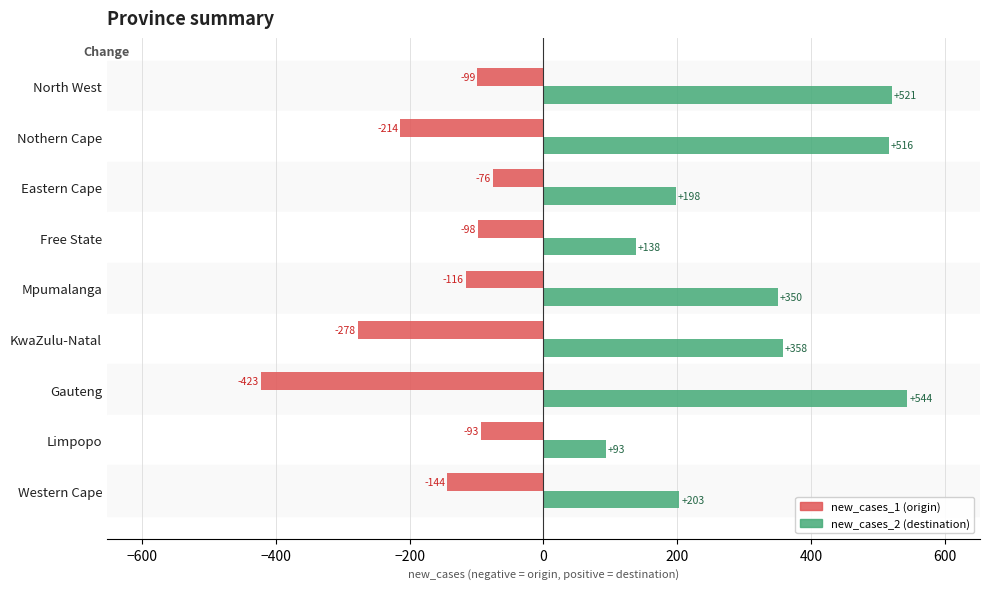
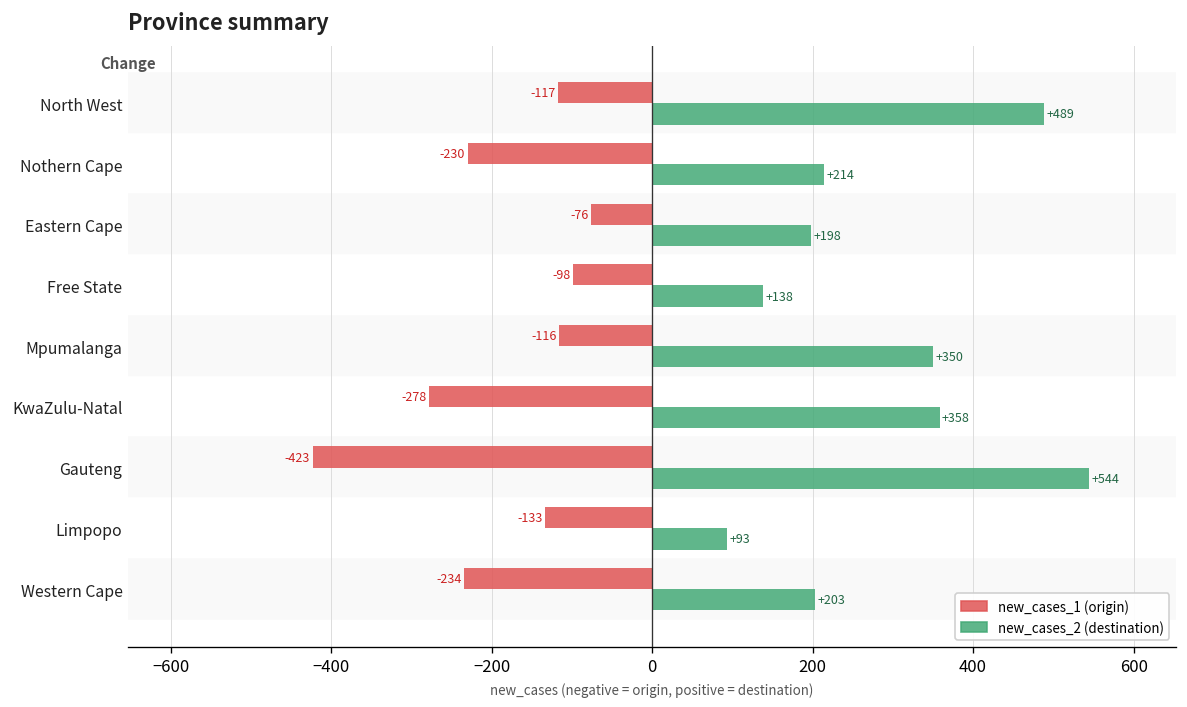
new_cases_1 (origin), North West: -99 -> -117
new_cases_2 (destination), North West: +521 -> +489
new_cases_1 (origin), Nothern Cape: -214 -> -230
new_cases_2 (destination), Nothern Cape: +516 -> +214
new_cases_1 (origin), Limpopo: -93 -> -133
new_cases_1 (origin), Western Cape: -144 -> -234
